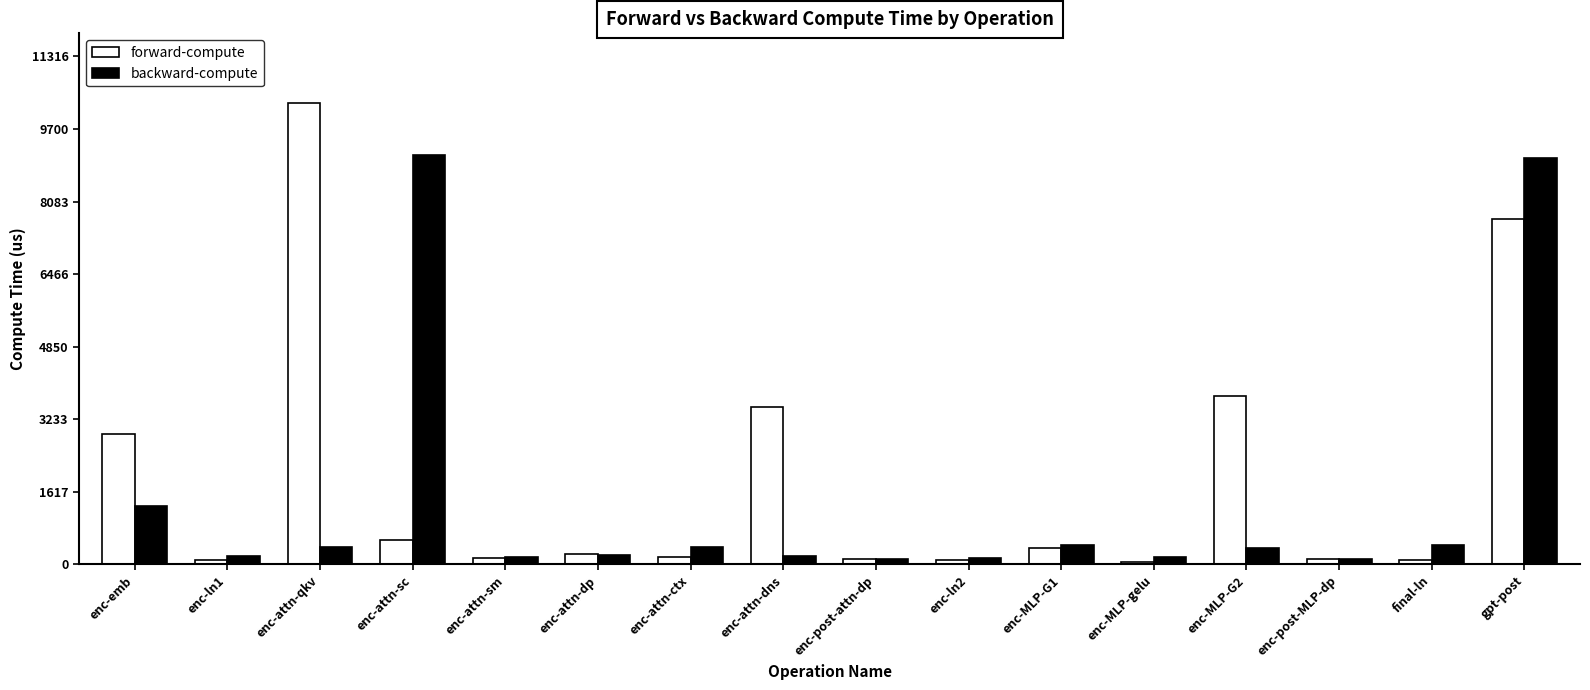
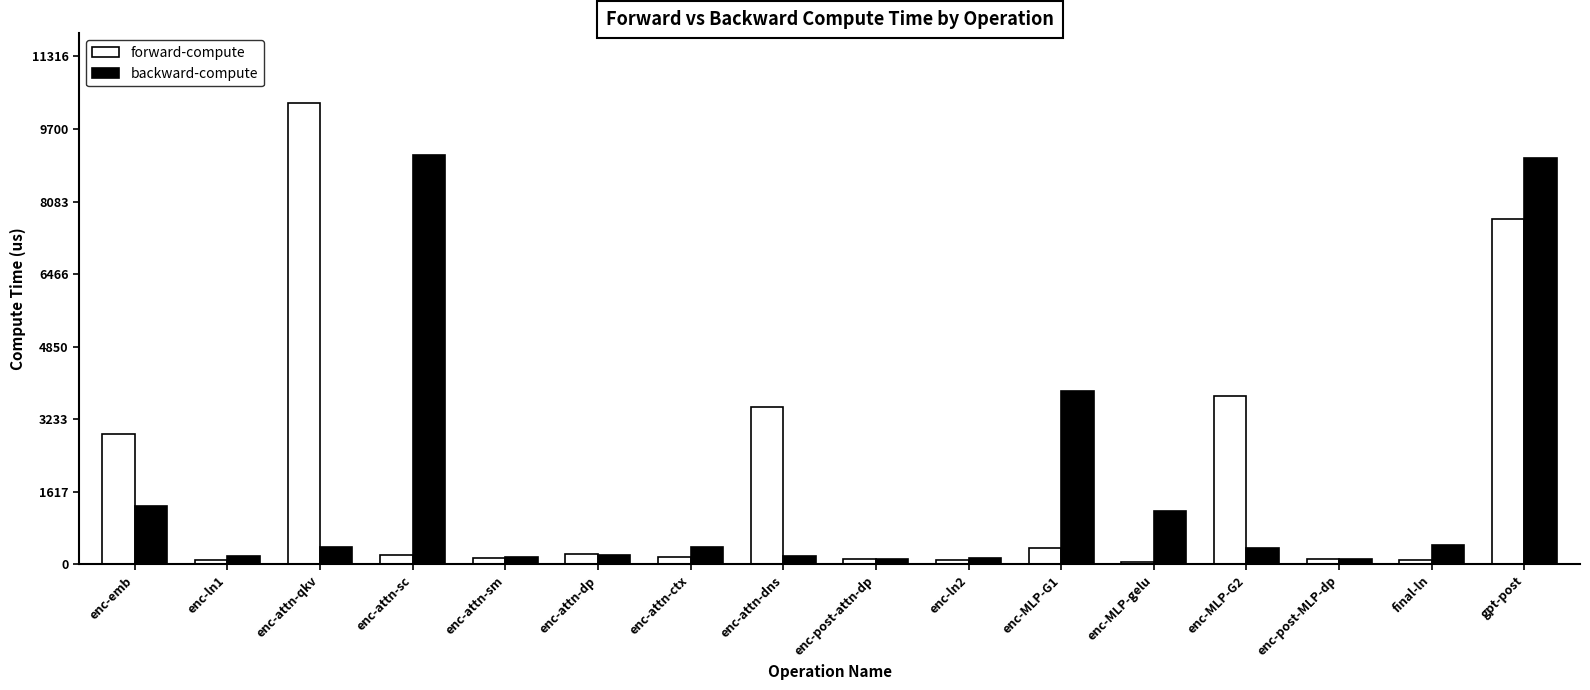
forward-compute, enc-attn-sc: 500 -> 200
backward-compute, enc-MLP-G1: 400 -> 3900
backward-compute, enc-MLP-gelu: 200 -> 1200
